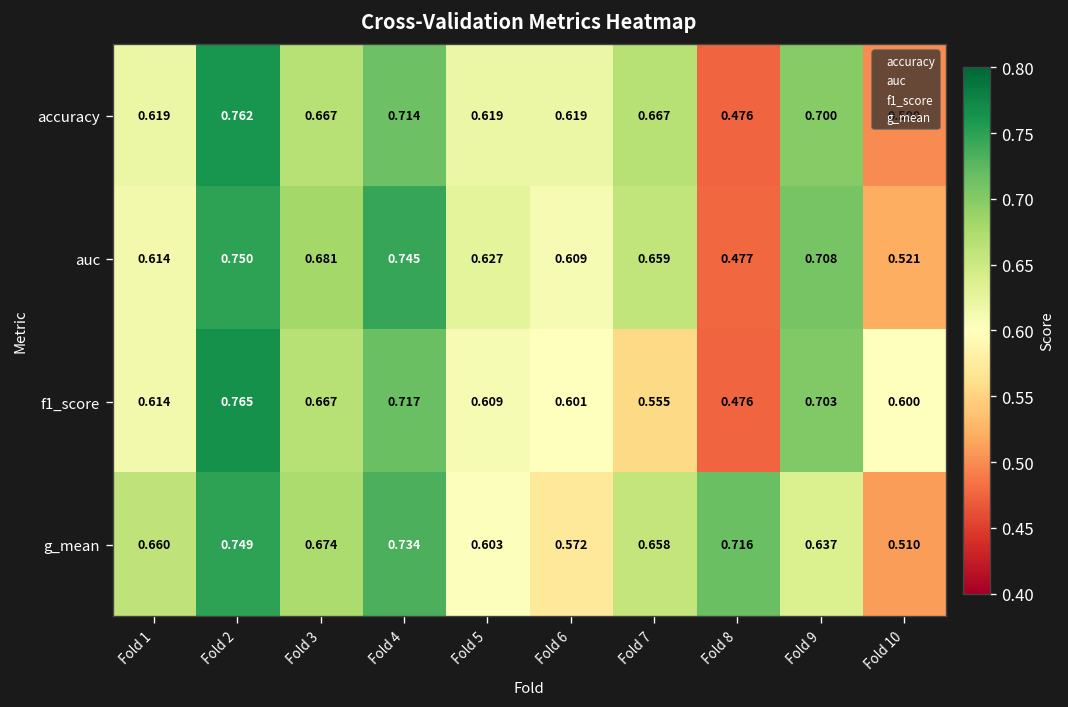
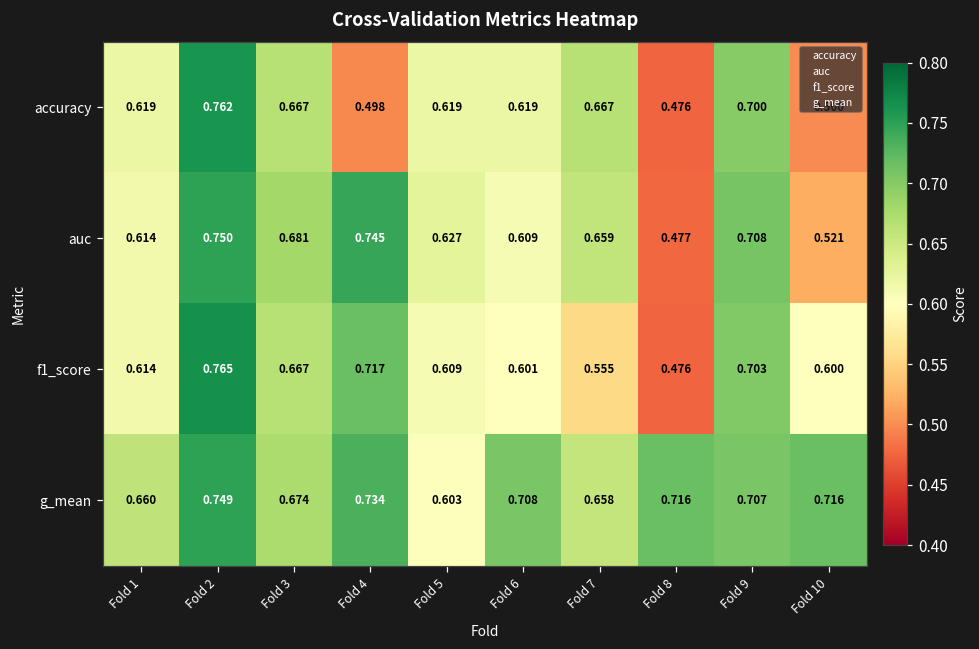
accuracy, Fold 4: 0.714 -> 0.498
g_mean, Fold 6: 0.572 -> 0.708
g_mean, Fold 9: 0.637 -> 0.707
g_mean, Fold 10: 0.510 -> 0.716
